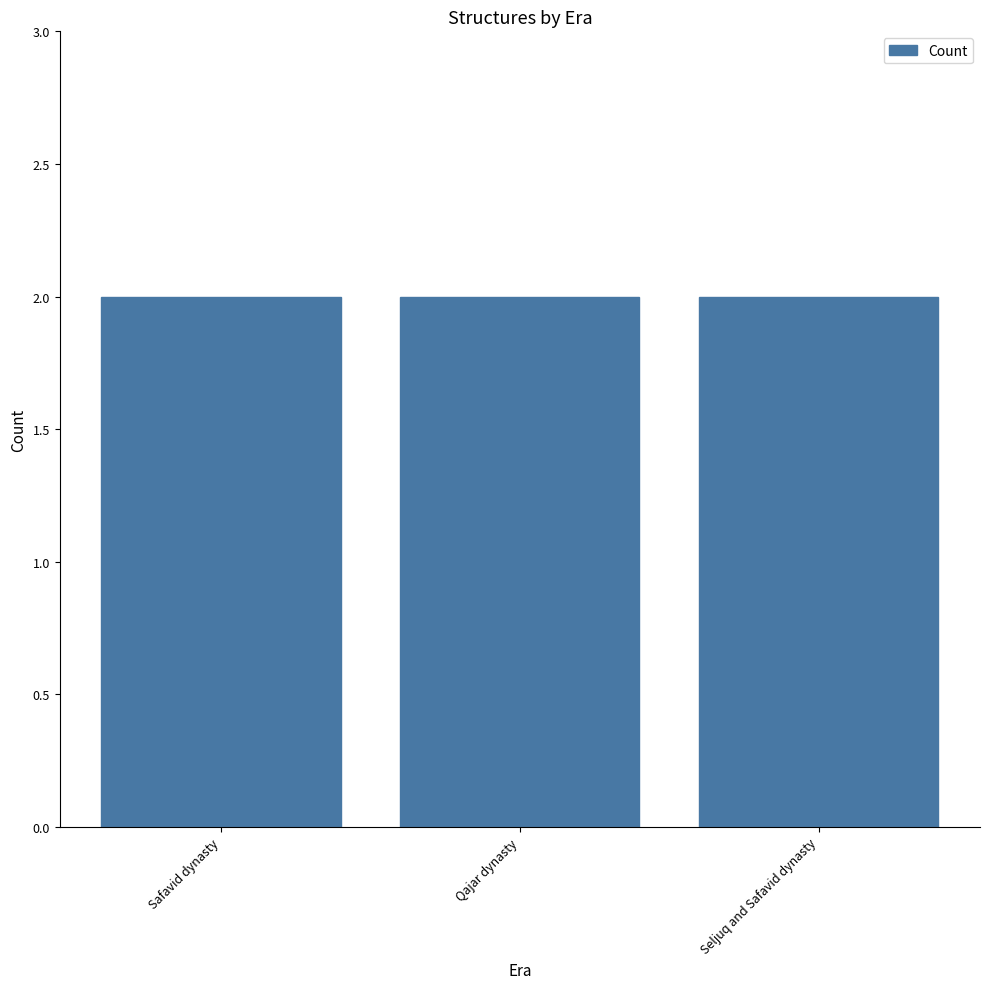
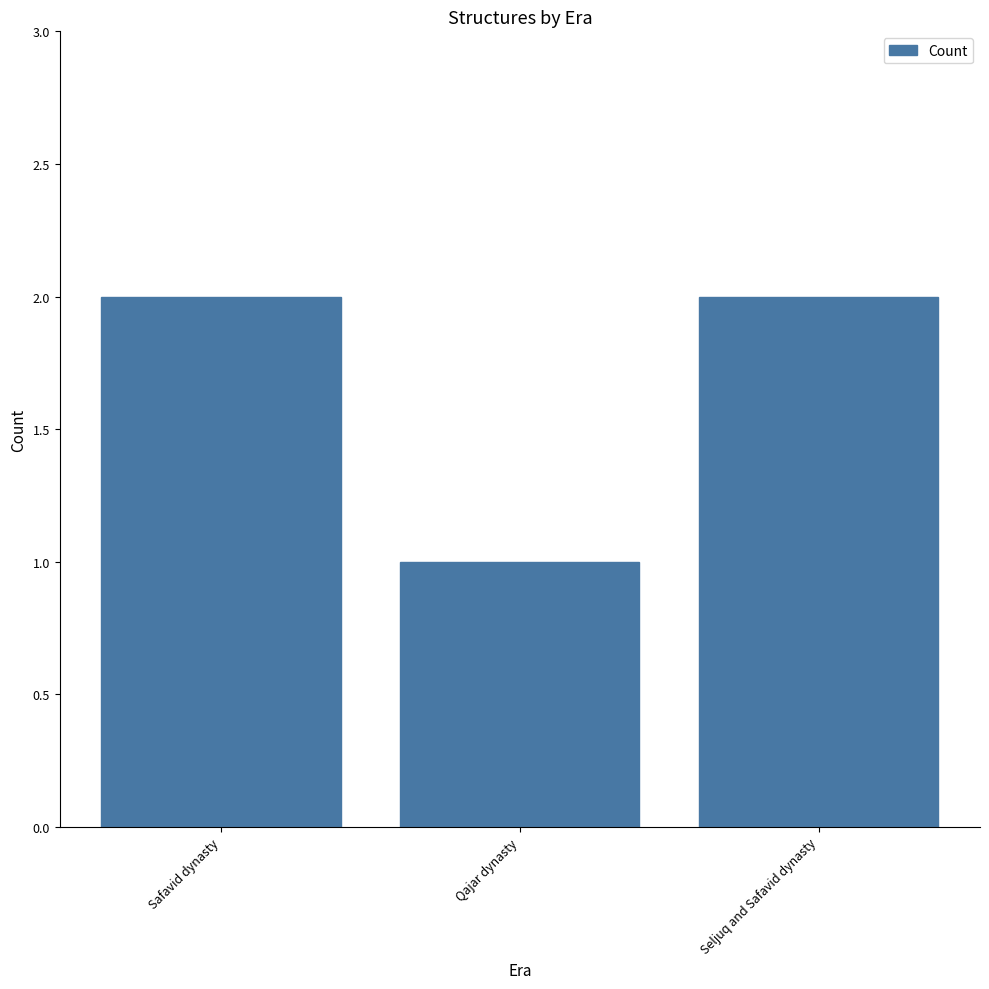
Qajar dynasty: 2 -> 1
